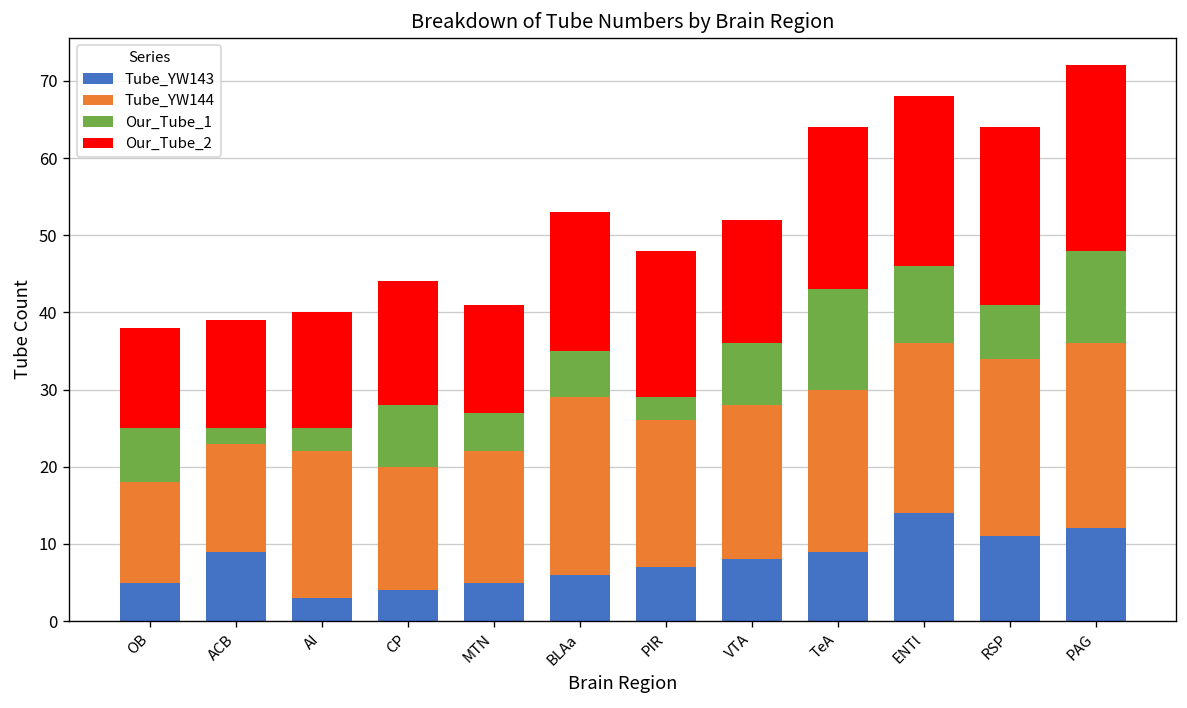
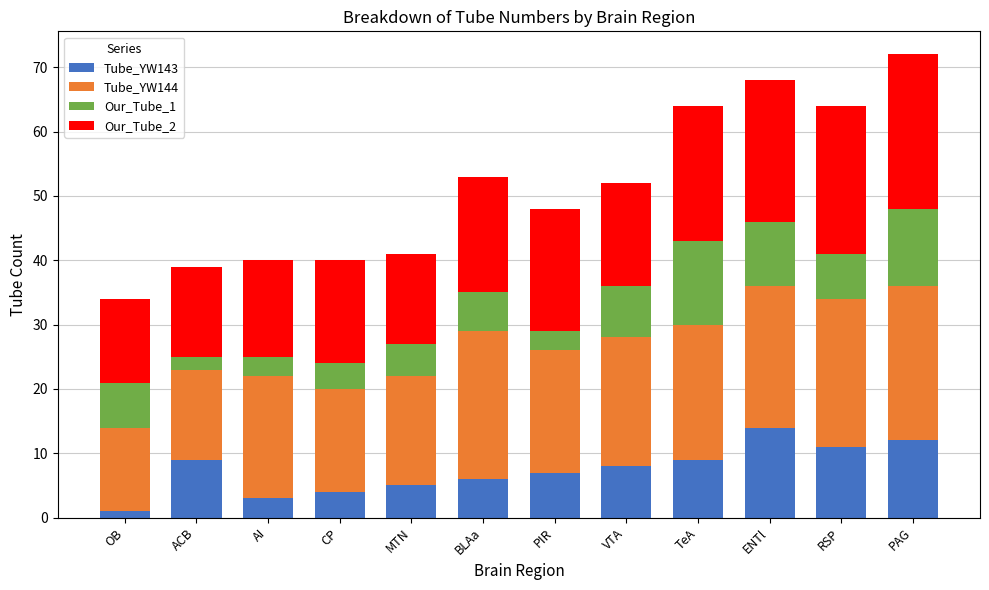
Tube_YW143, OB: 5 -> 1
Our_Tube_1, CP: 8 -> 4
